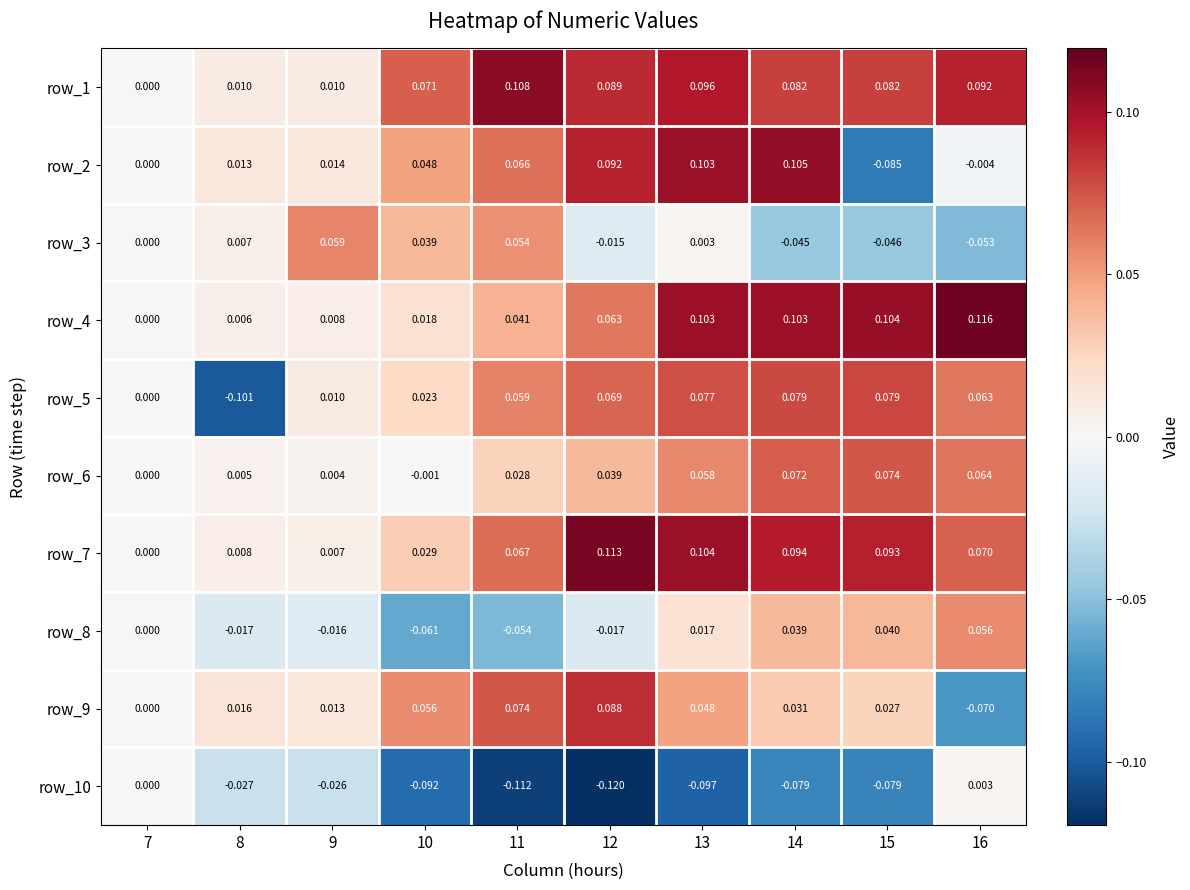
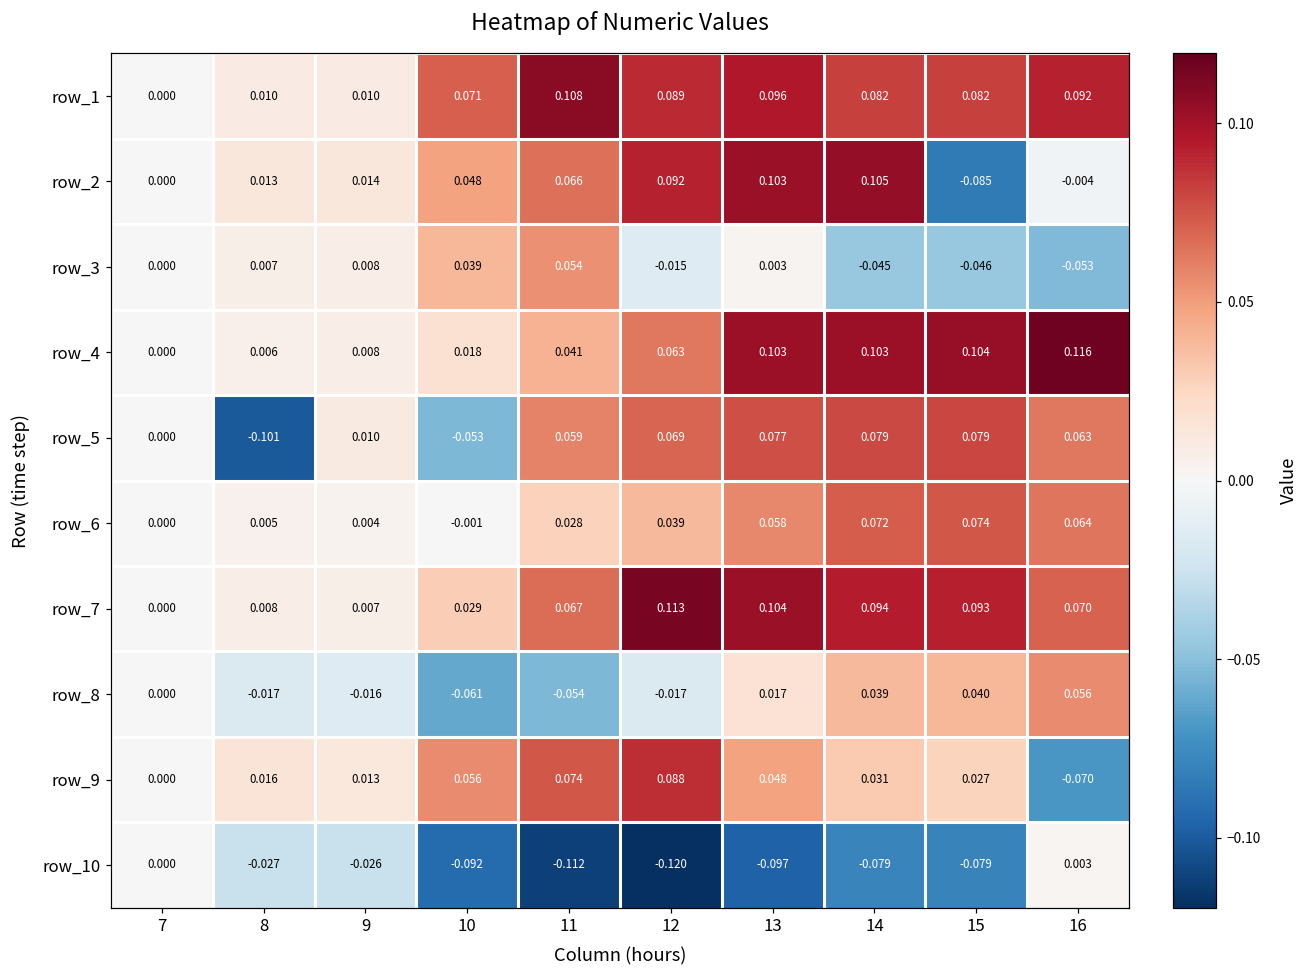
row_3, 9: 0.059 -> 0.008
row_5, 10: 0.023 -> -0.053
